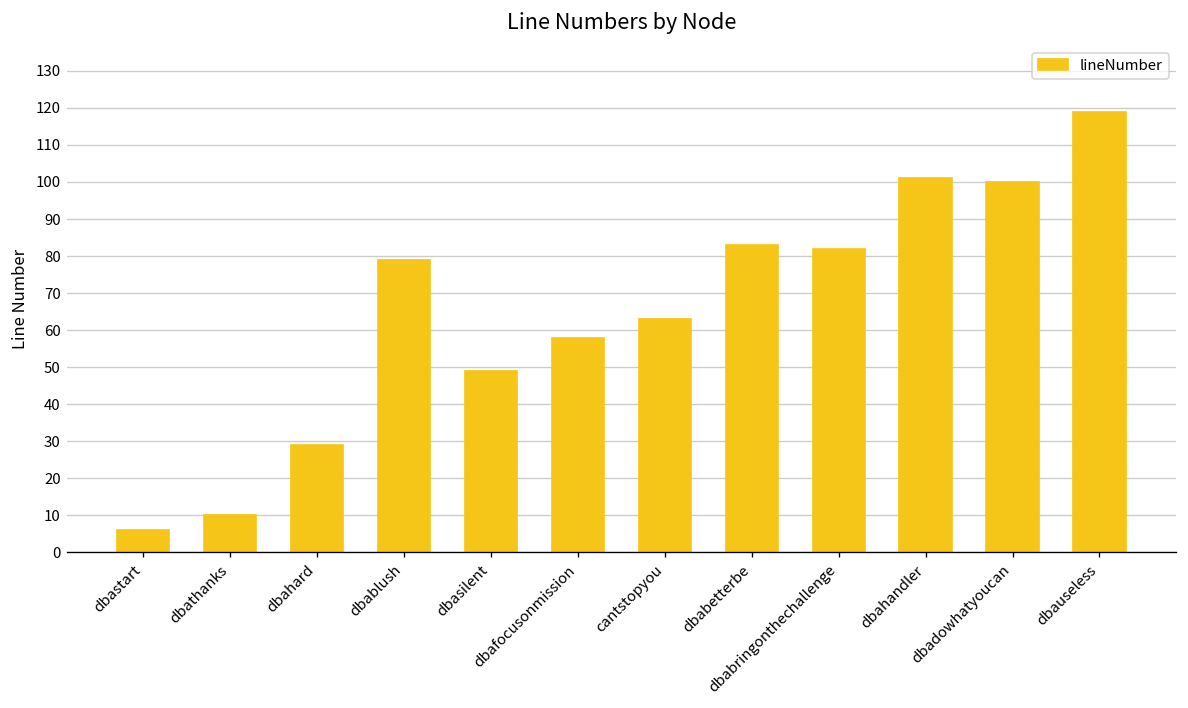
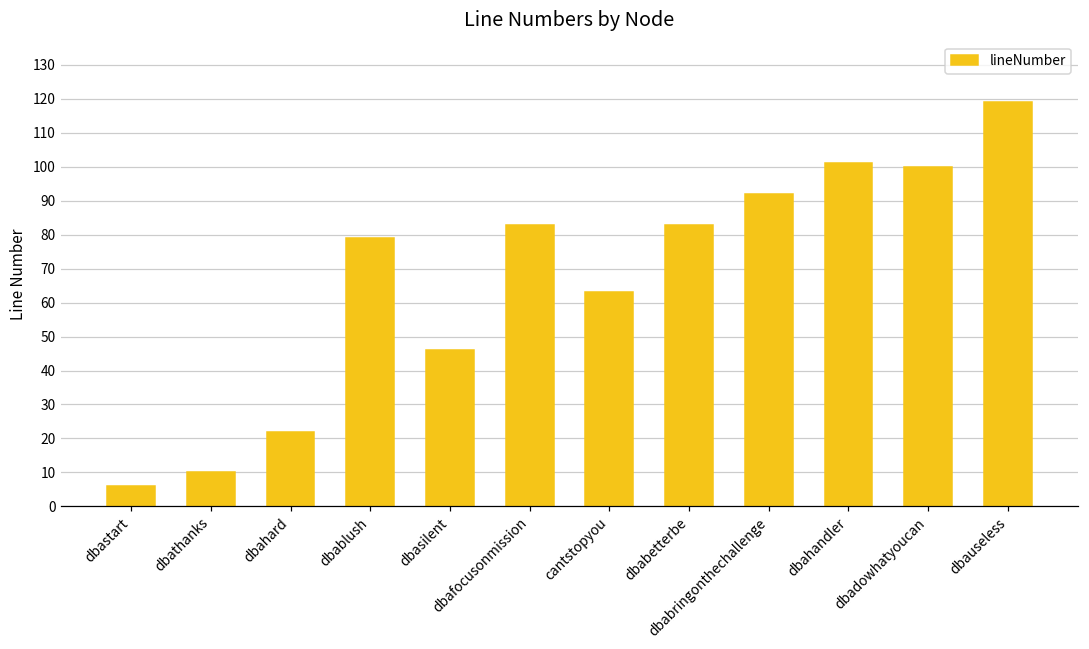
dbahard: 29 -> 22
dbasilent: 49 -> 46
dbafocusonmission: 58 -> 83
dbabringonthechallenge: 82 -> 92
